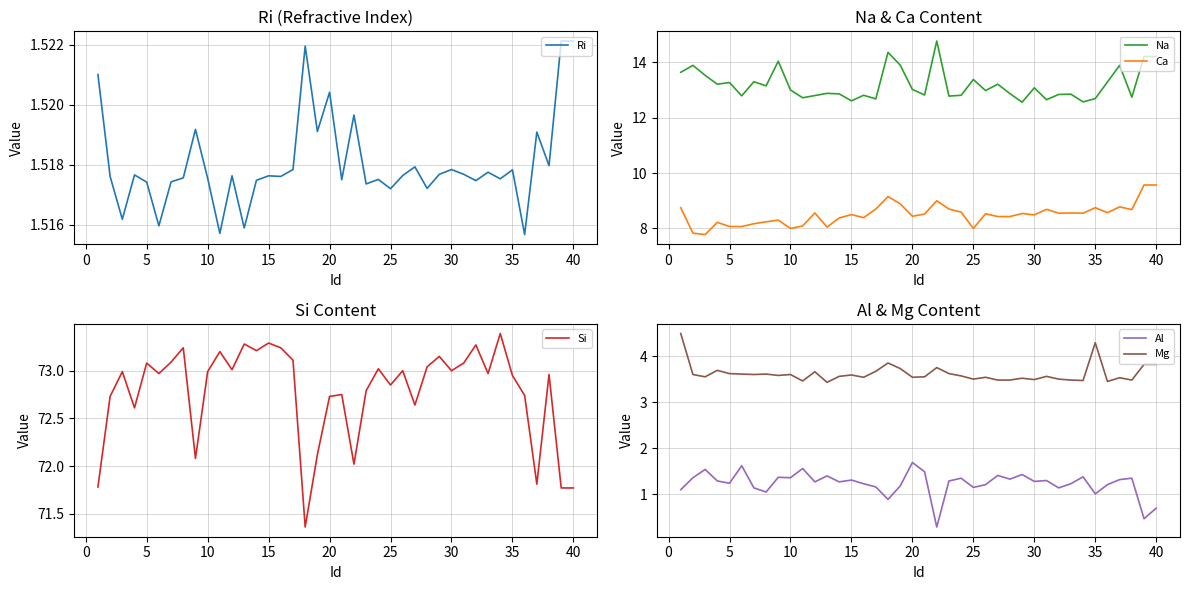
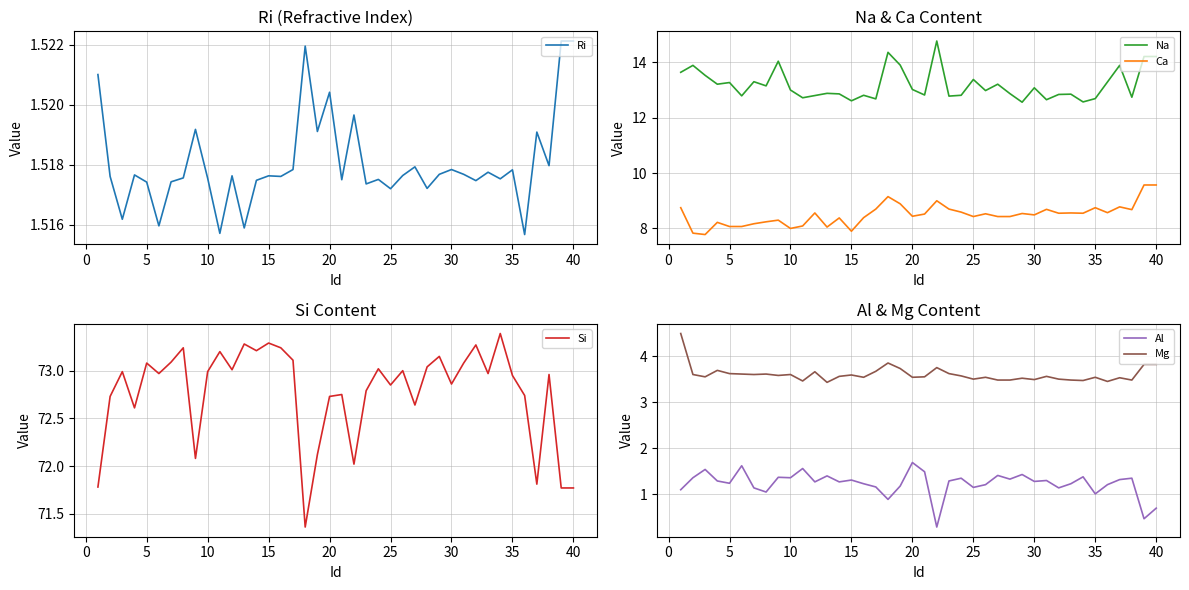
Na & Ca Content, Ca, 15: 8.5 -> 7.9
Na & Ca Content, Ca, 25: 8.0 -> 8.4
Si Content, 30: 73.0 -> 72.9
Al & Mg Content, Mg, 35: 4.3 -> 3.5
